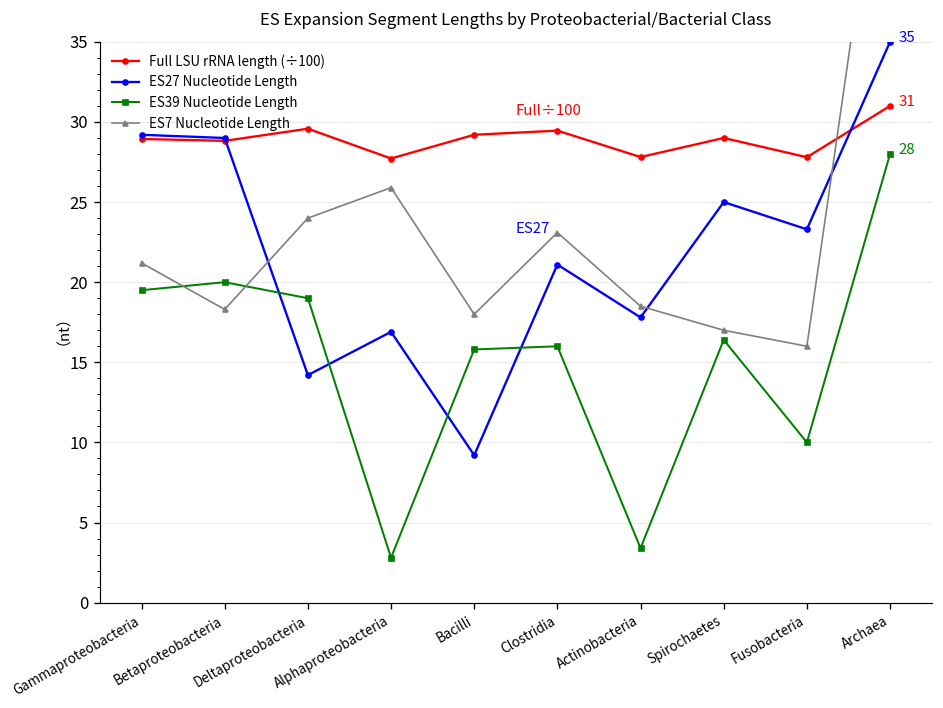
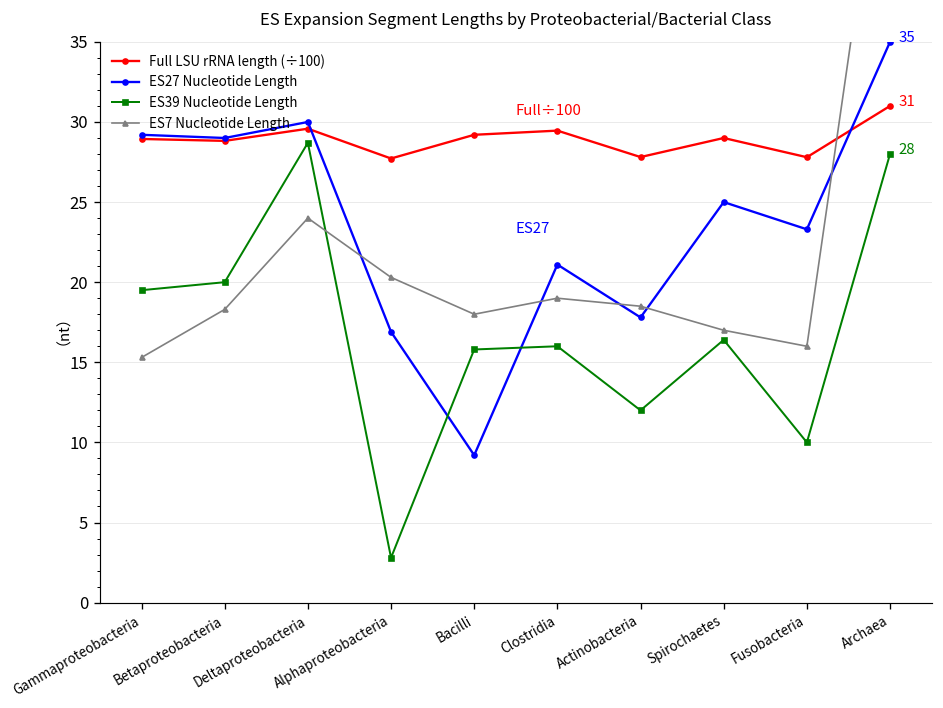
ES7 Nucleotide Length, Gammaproteobacteria: 21.2 -> 15.3
ES27 Nucleotide Length, Deltaproteobacteria: 14.2 -> 30.0
ES39 Nucleotide Length, Deltaproteobacteria: 19.0 -> 28.7
ES7 Nucleotide Length, Alphaproteobacteria: 25.9 -> 20.3
ES7 Nucleotide Length, Clostridia: 23.1 -> 19.0
ES39 Nucleotide Length, Actinobacteria: 3.4 -> 12.0
